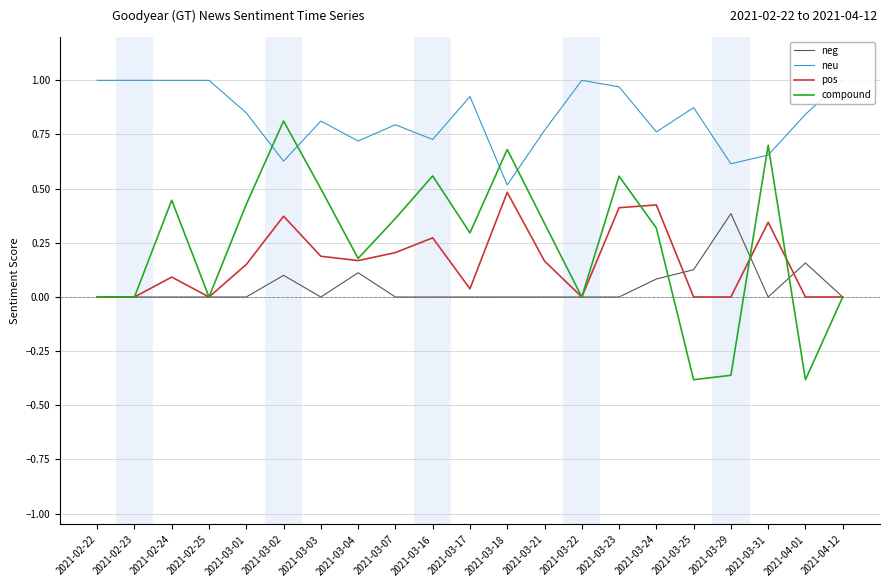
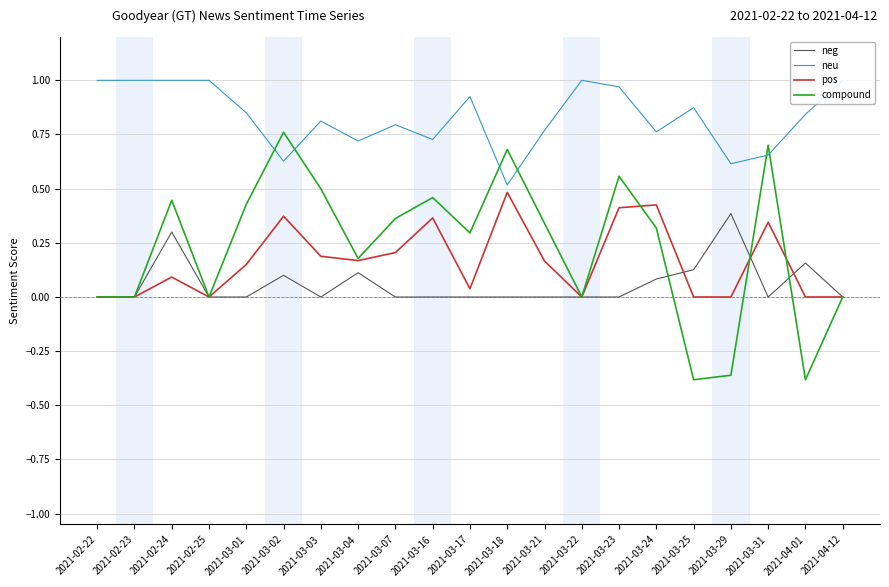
neg, 2021-02-24: 0.0 -> 0.3
compound, 2021-03-02: 0.81 -> 0.76
pos, 2021-03-16: 0.27 -> 0.37
compound, 2021-03-16: 0.56 -> 0.46
